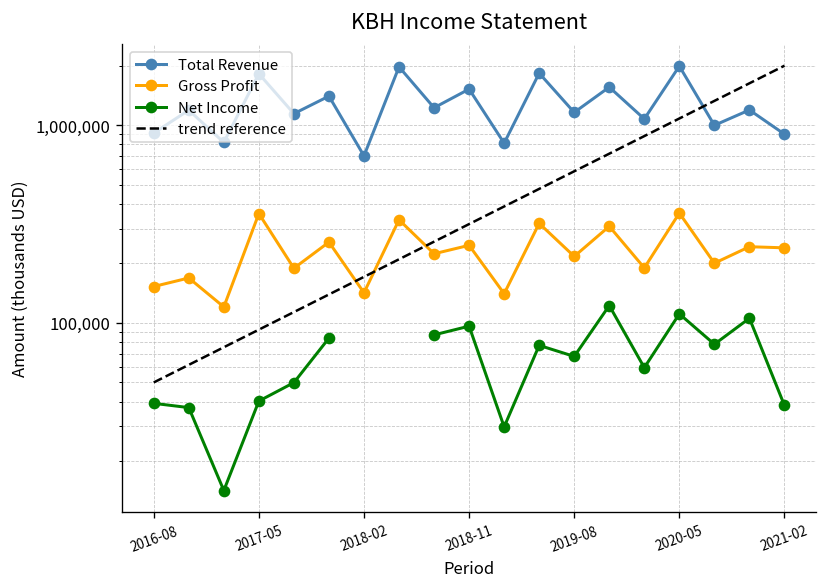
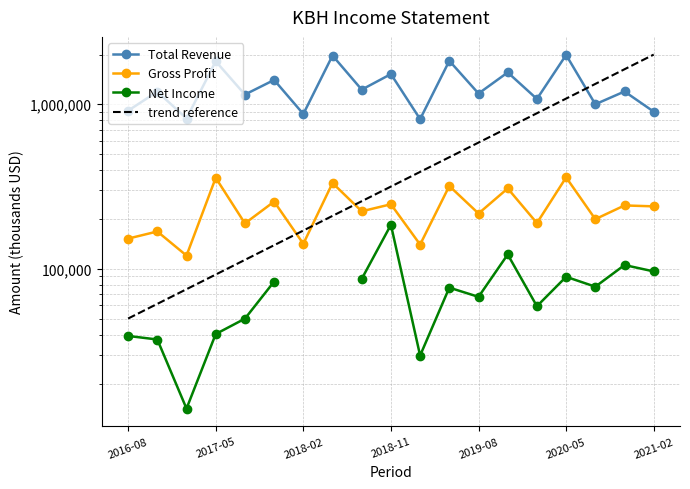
Total Revenue, 2018-02: 700,000 -> 900,000
Net Income, 2018-11: 100,000 -> 190,000
Net Income, 2020-05: 110,000 -> 90,000
Net Income, 2021-02: 38,000 -> 100,000
